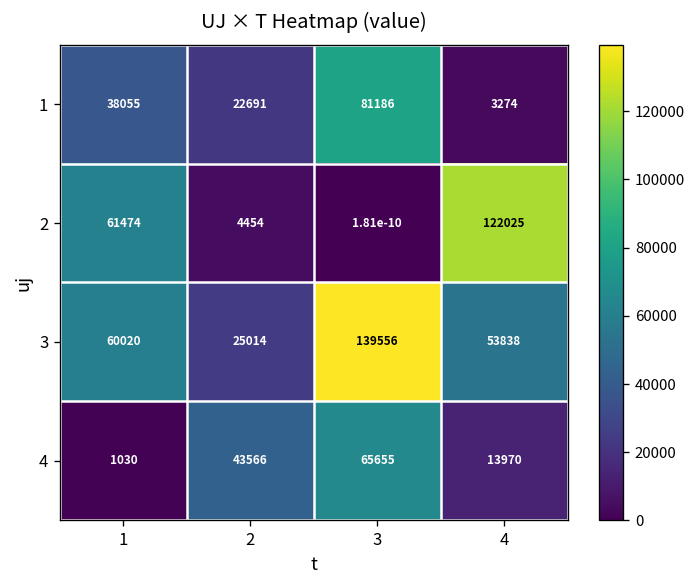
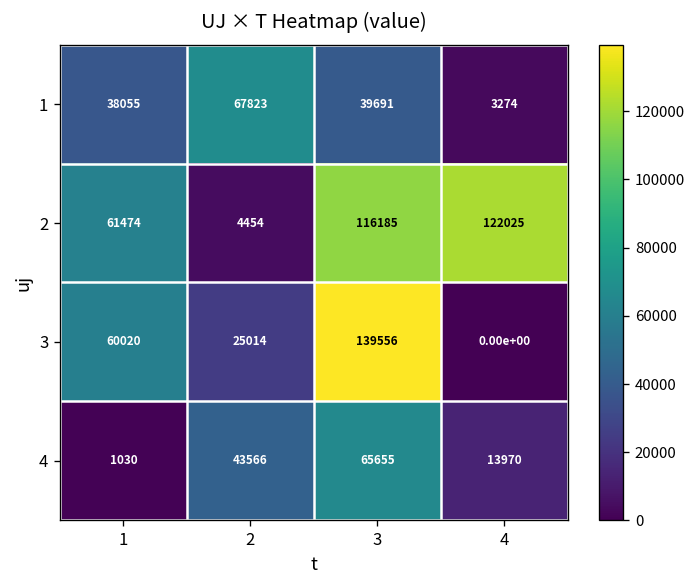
1, 2: 22691 -> 67823
1, 3: 81186 -> 39691
2, 3: 1.81e-10 -> 116185
3, 4: 53838 -> 0.00e+00
